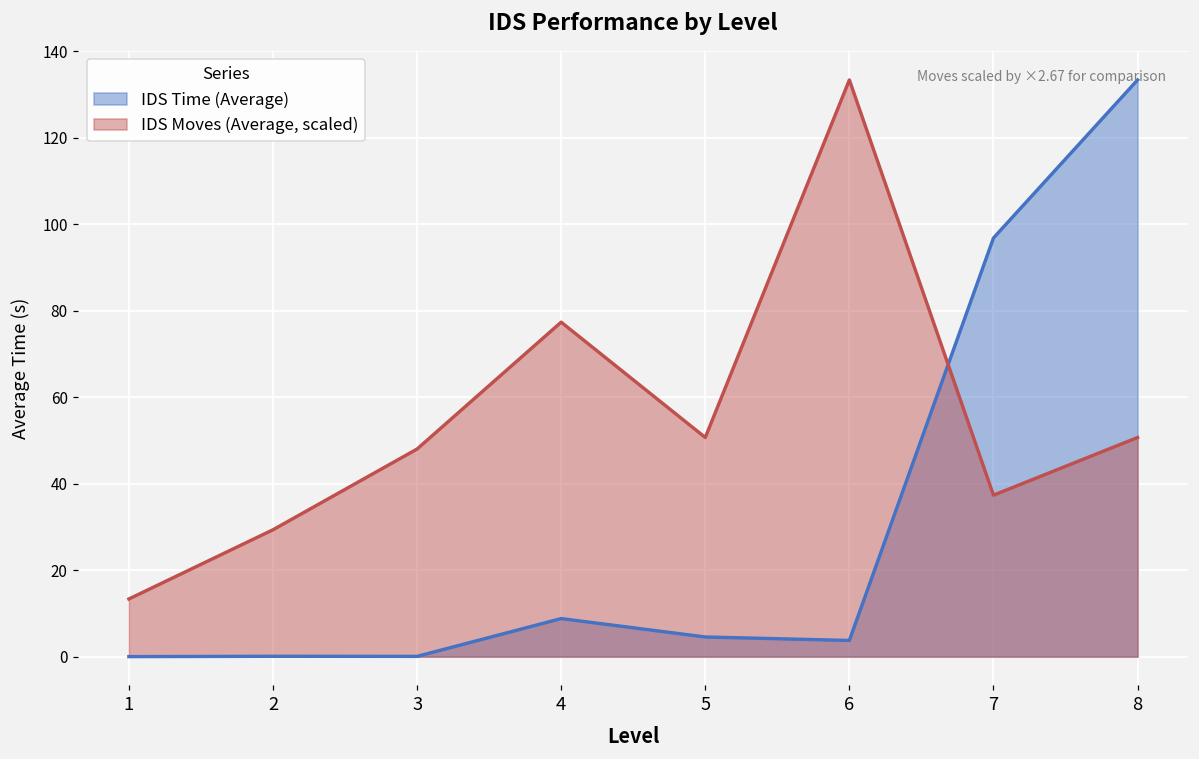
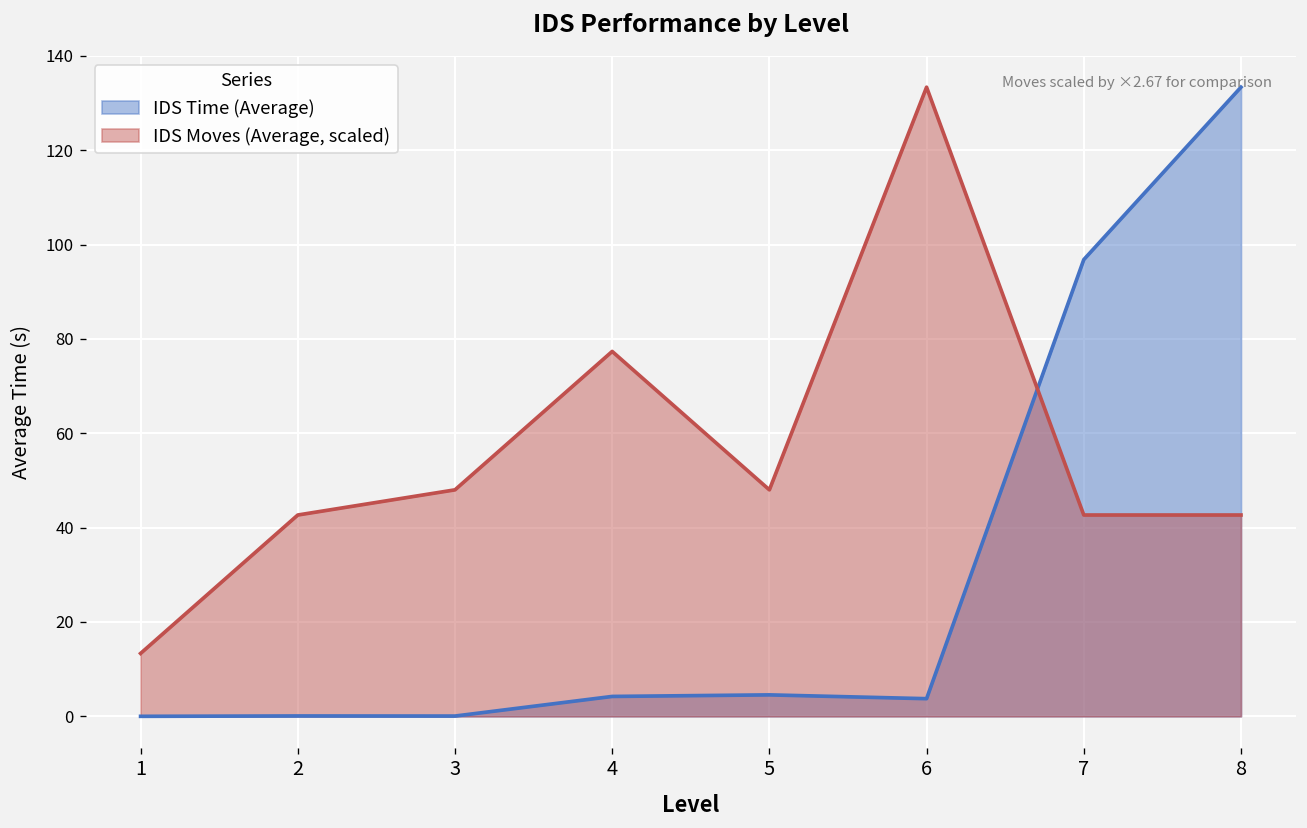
IDS Moves (Average, scaled), 2: 29 -> 43
IDS Time (Average), 4: 9 -> 4
IDS Moves (Average, scaled), 5: 51 -> 48
IDS Moves (Average, scaled), 7: 37 -> 43
IDS Moves (Average, scaled), 8: 51 -> 43
